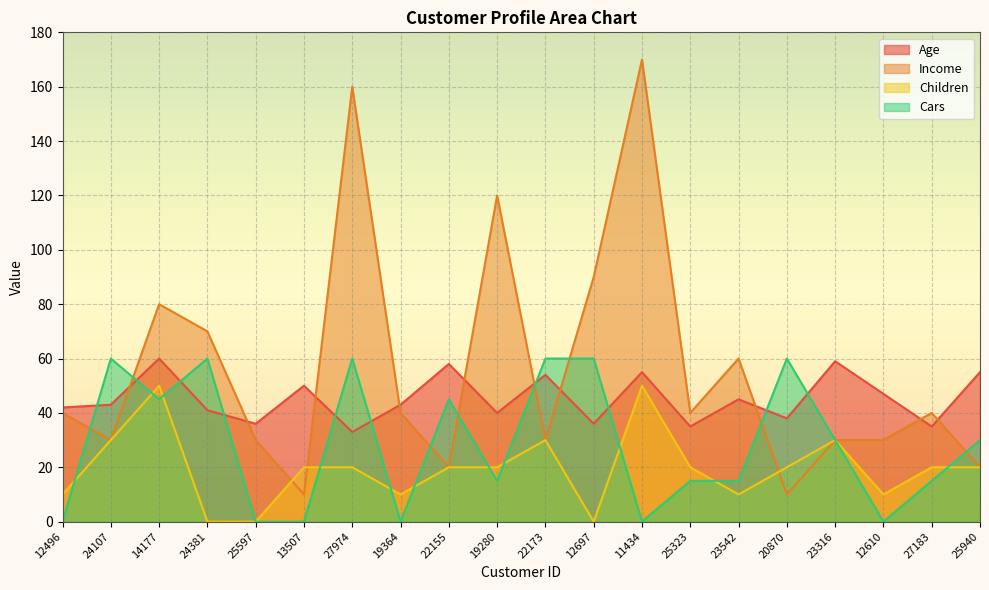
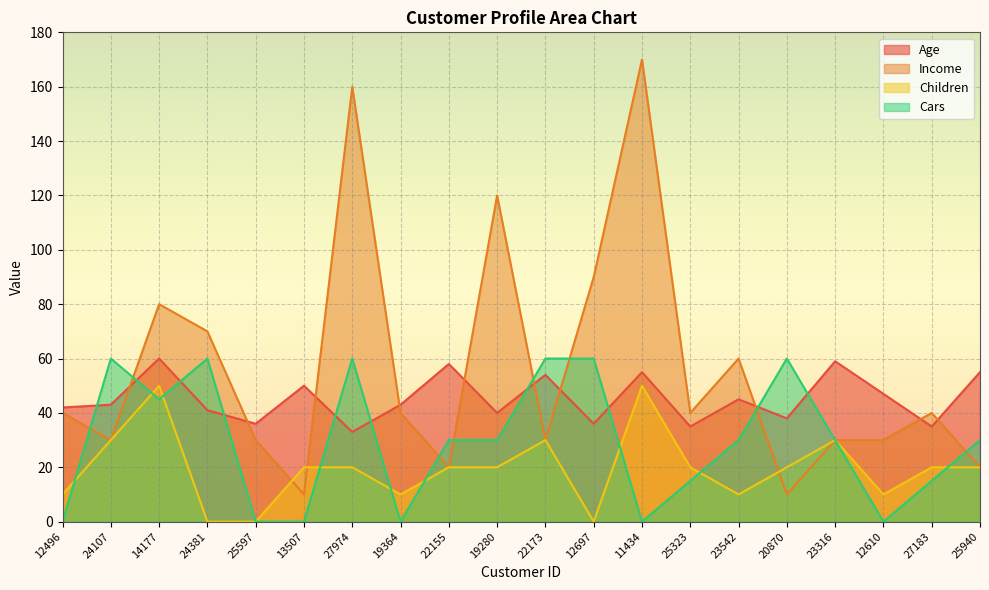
Cars, 22155: 45 -> 30
Cars, 19280: 15 -> 30
Cars, 23542: 15 -> 30
